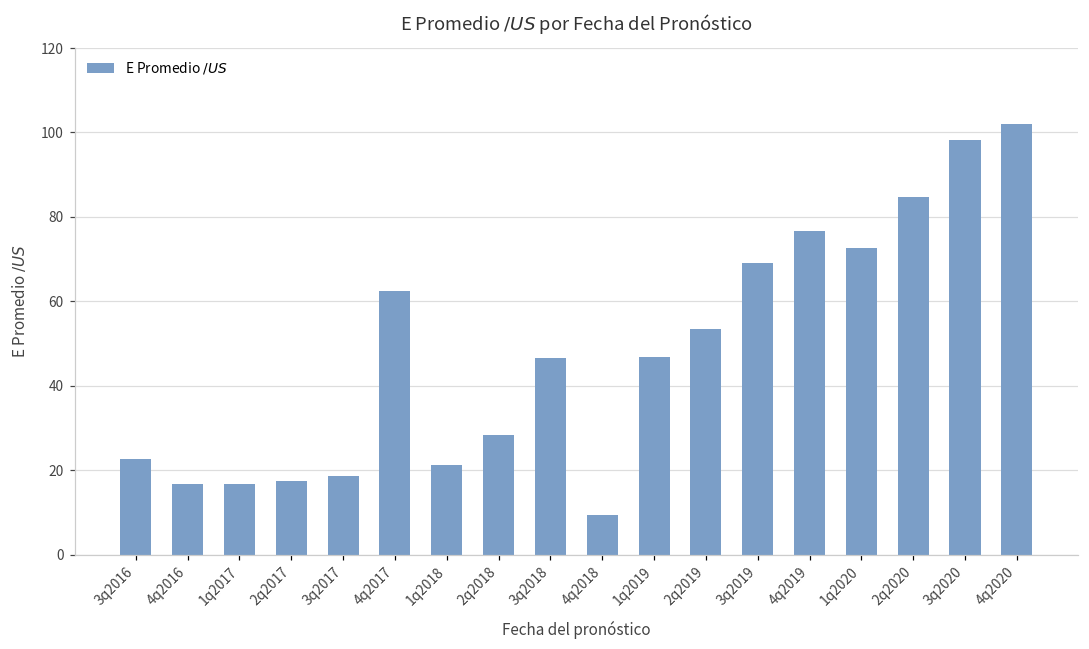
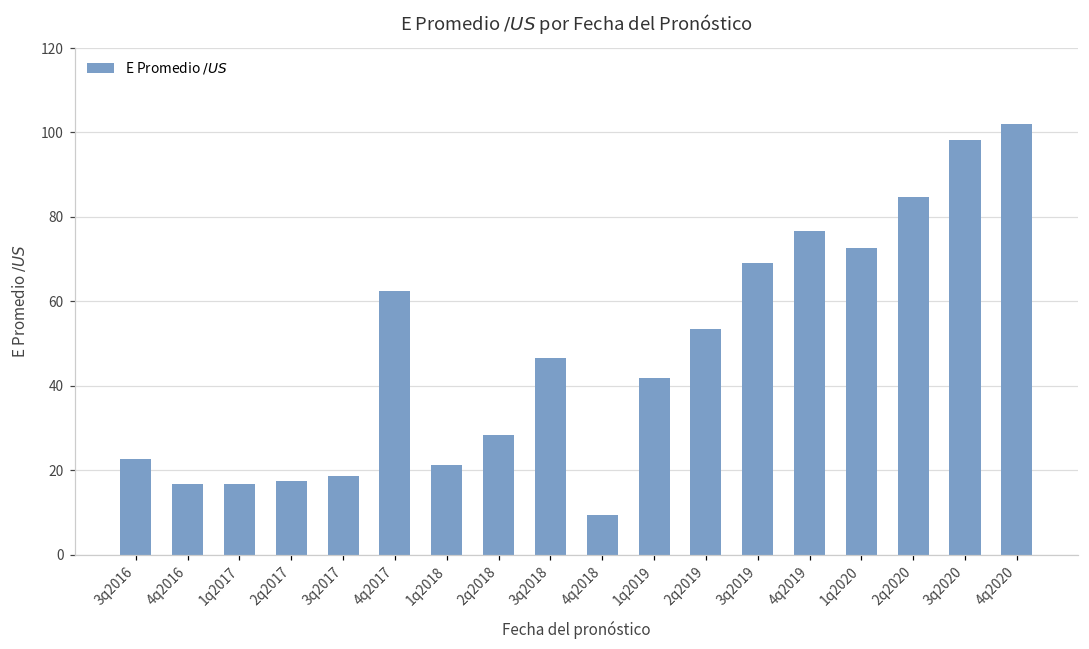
1q2019: 47 -> 42
